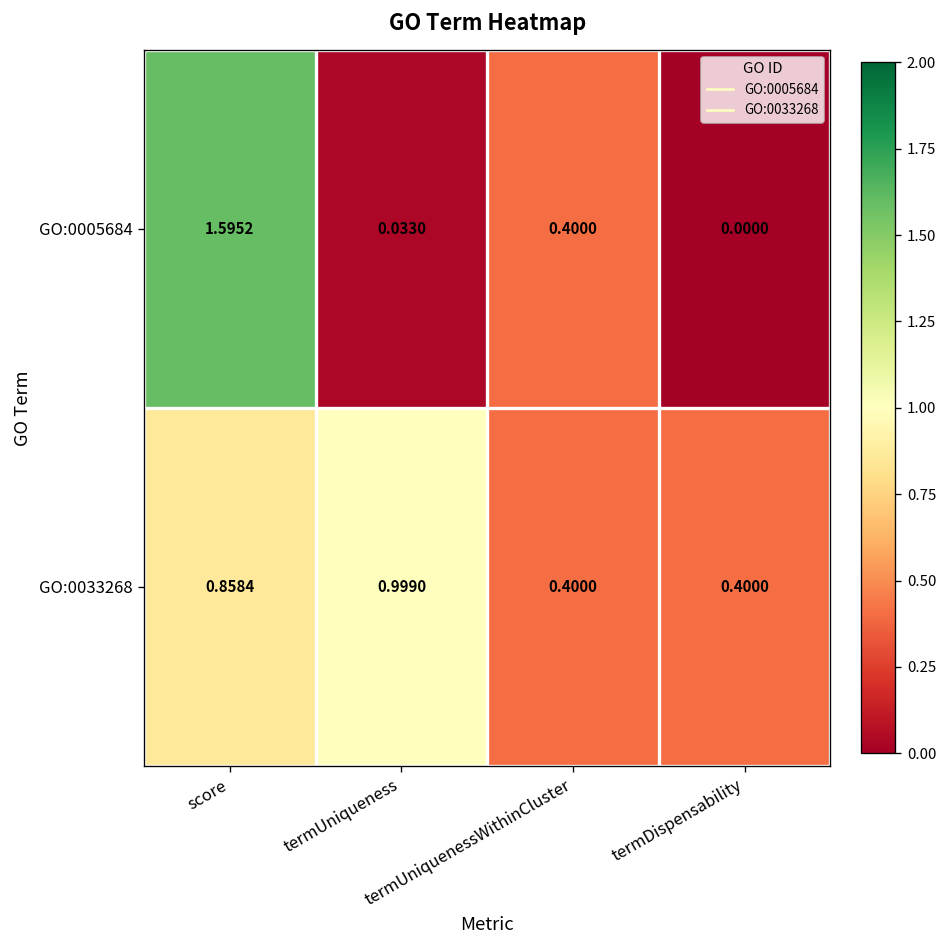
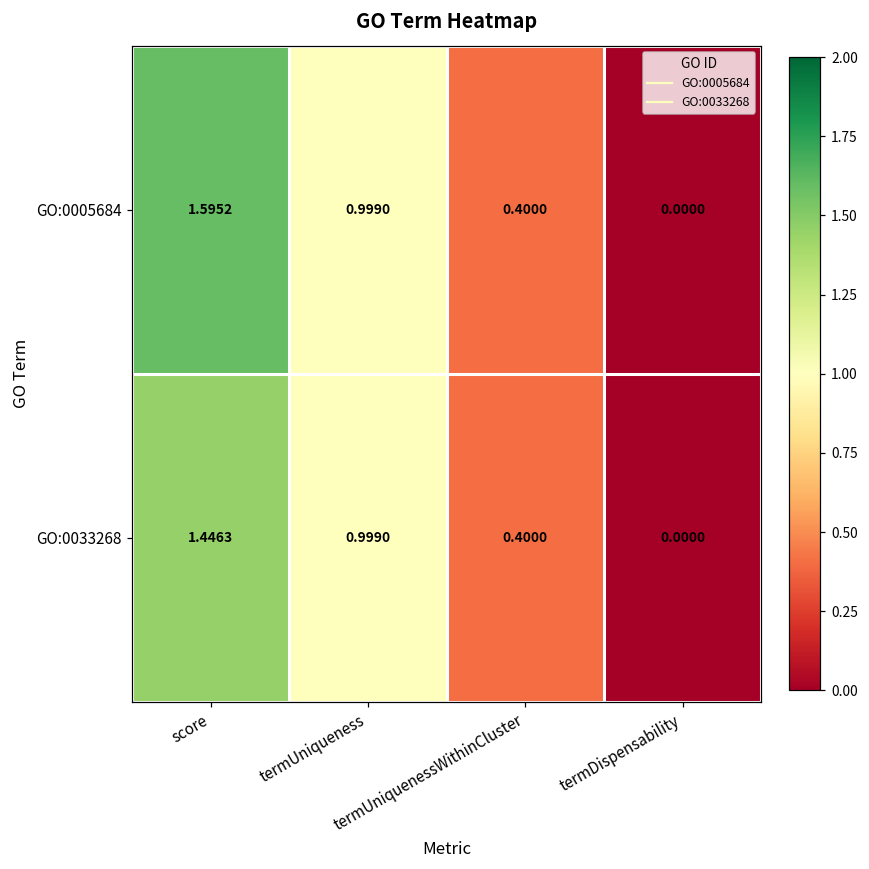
GO:0005684, termUniqueness: 0.0330 -> 0.9990
GO:0033268, score: 0.8584 -> 1.4463
GO:0033268, termDispensability: 0.4000 -> 0.0000
